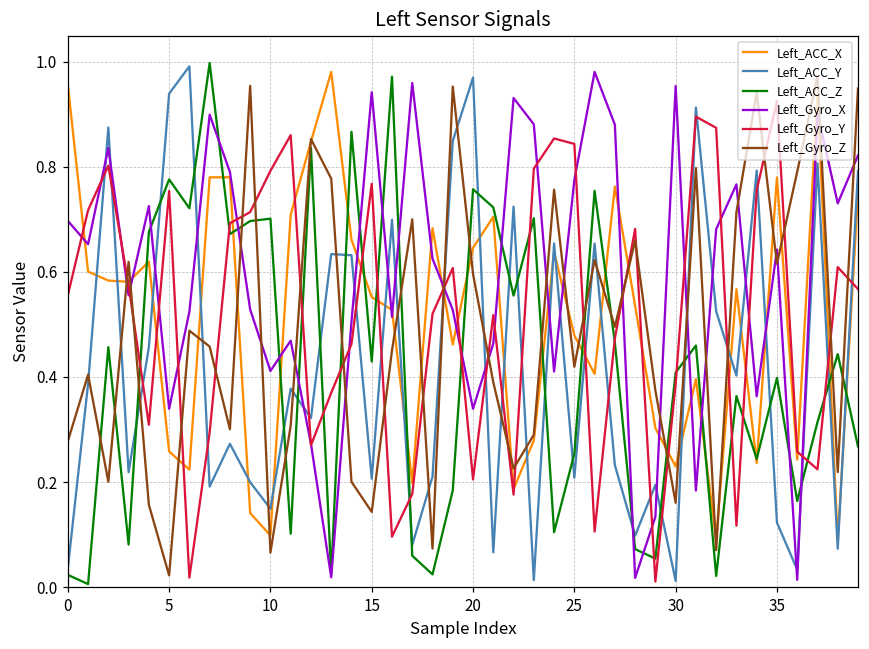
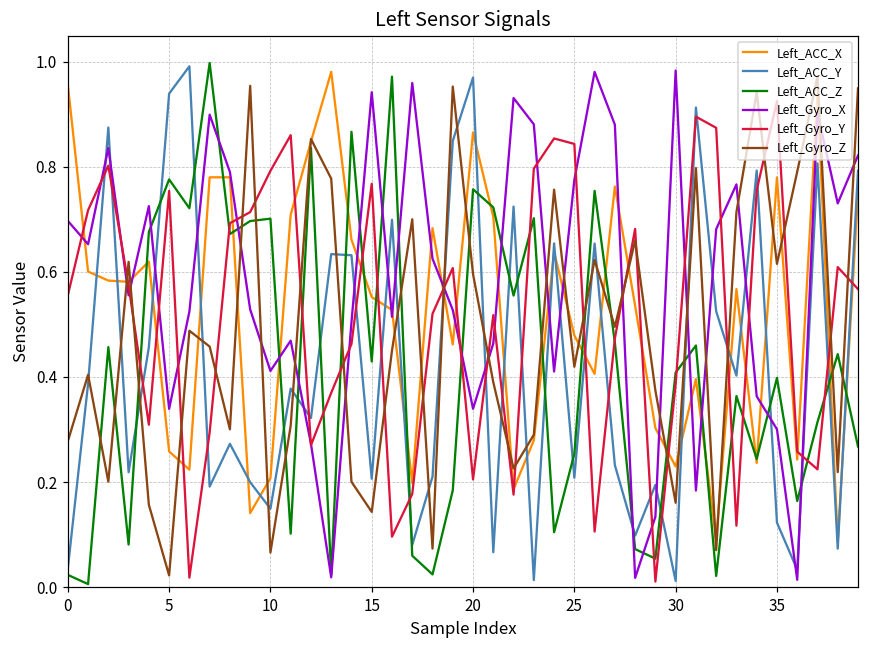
Left_ACC_X, 10: 0.10 -> 0.21
Left_ACC_X, 20: 0.65 -> 0.87
Left_Gyro_X, 30: 0.95 -> 0.98
Left_Gyro_X, 35: 0.64 -> 0.30
